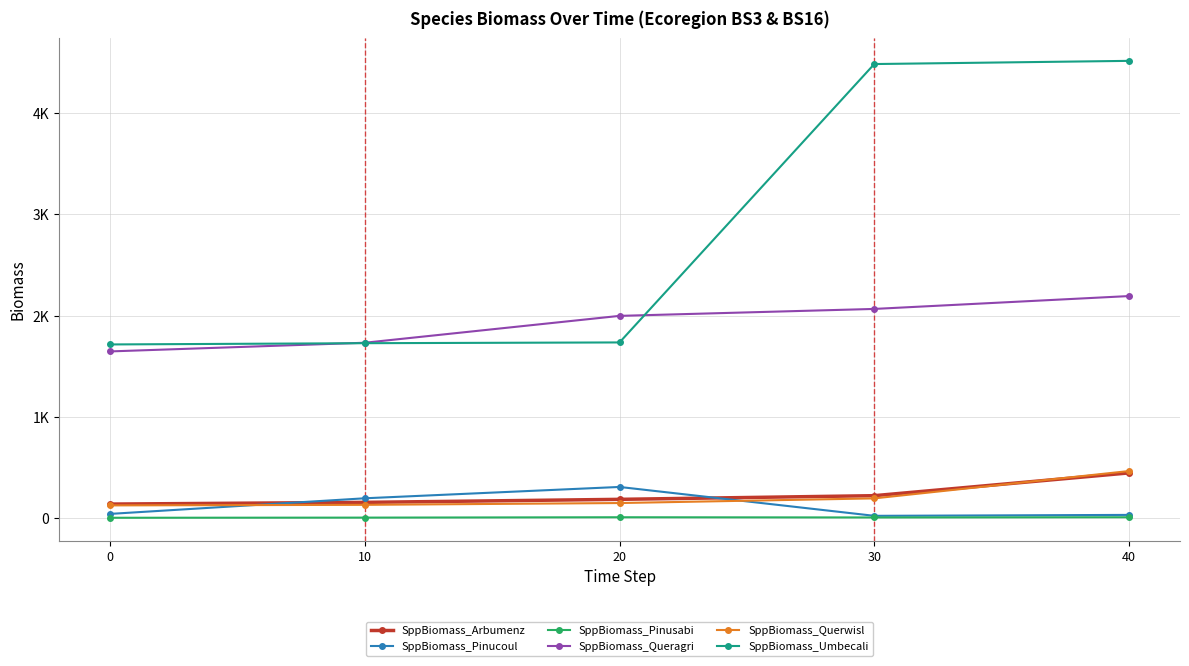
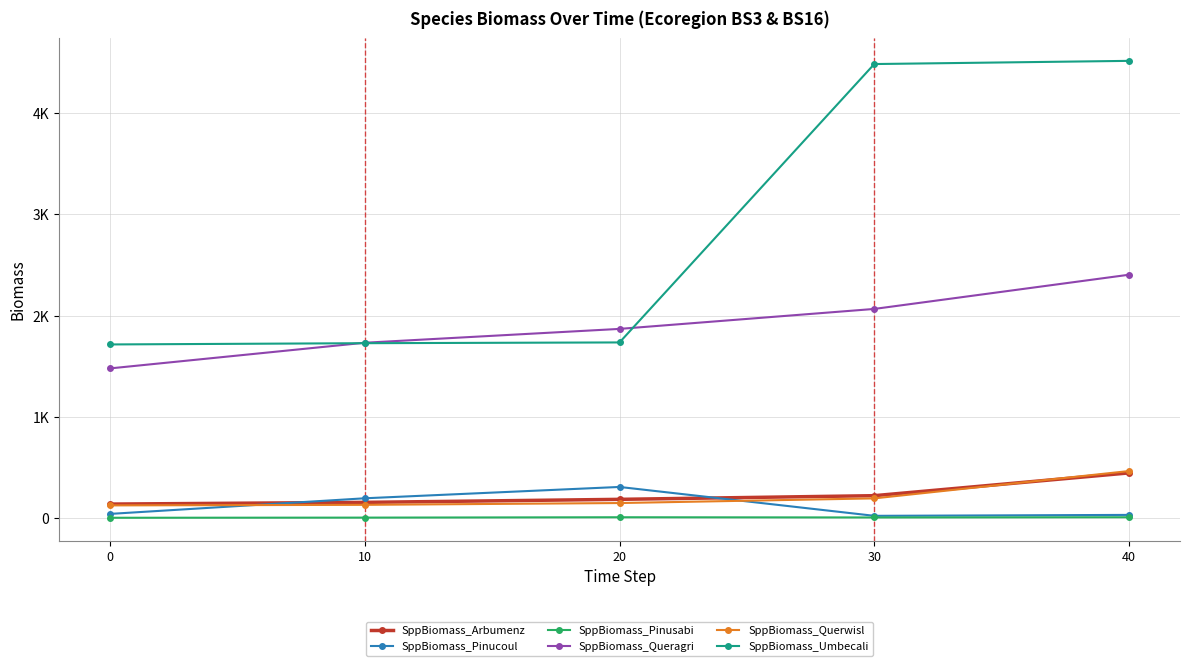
SppBiomass_Queragri, 0: 1650 -> 1480
SppBiomass_Queragri, 20: 2000 -> 1870
SppBiomass_Queragri, 40: 2190 -> 2400
